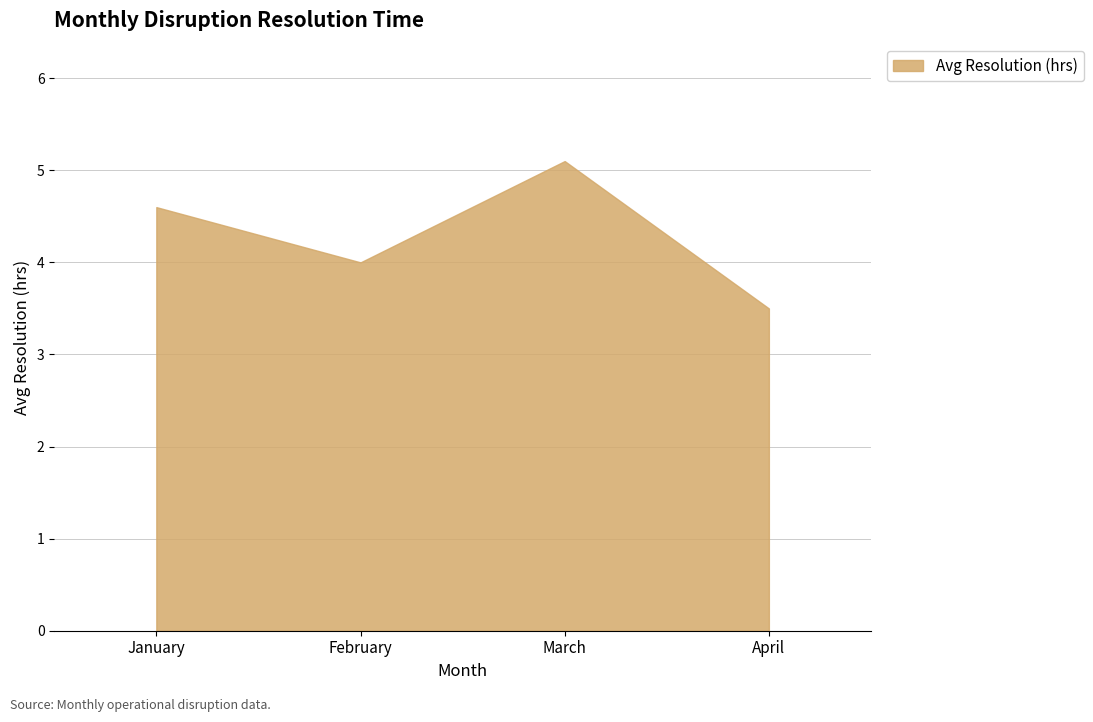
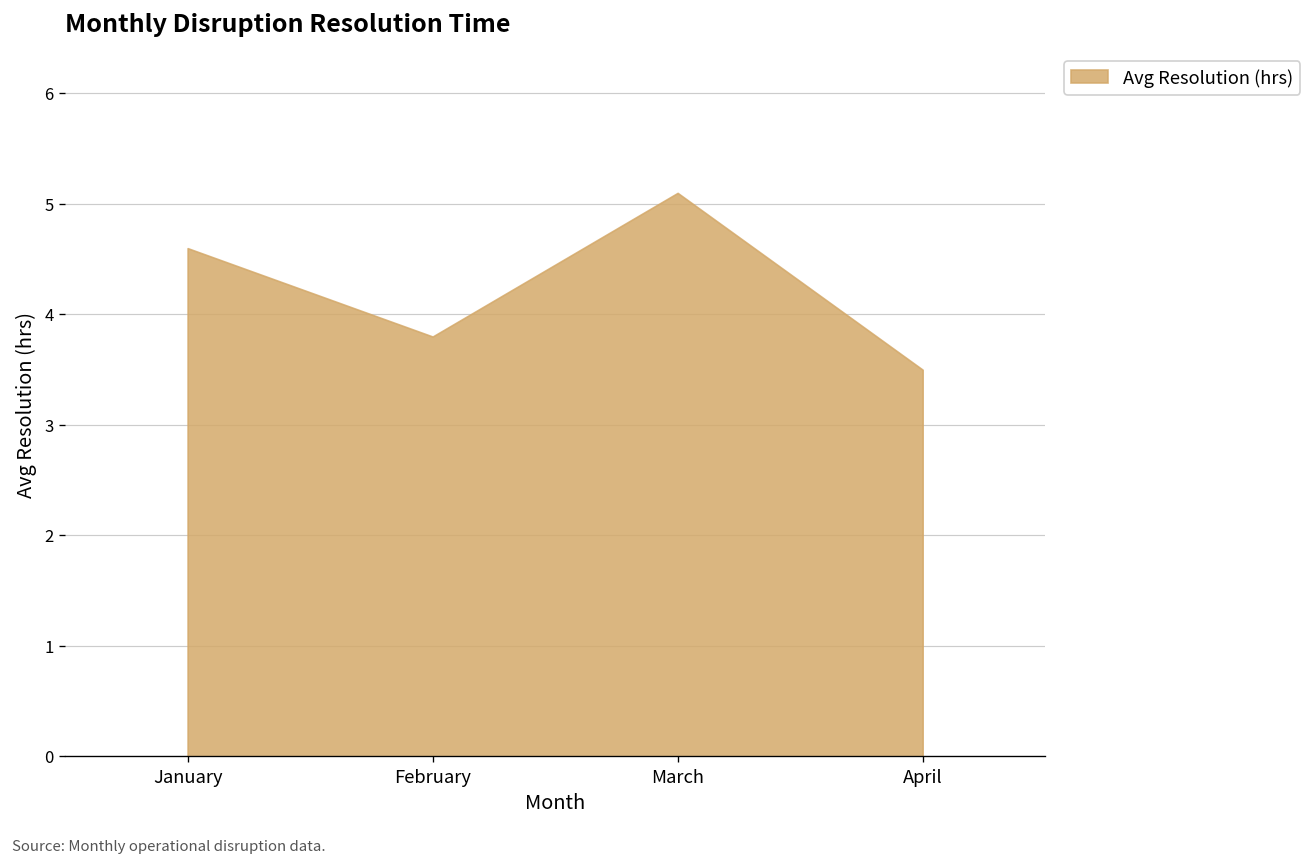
February: 4.0 -> 3.8
